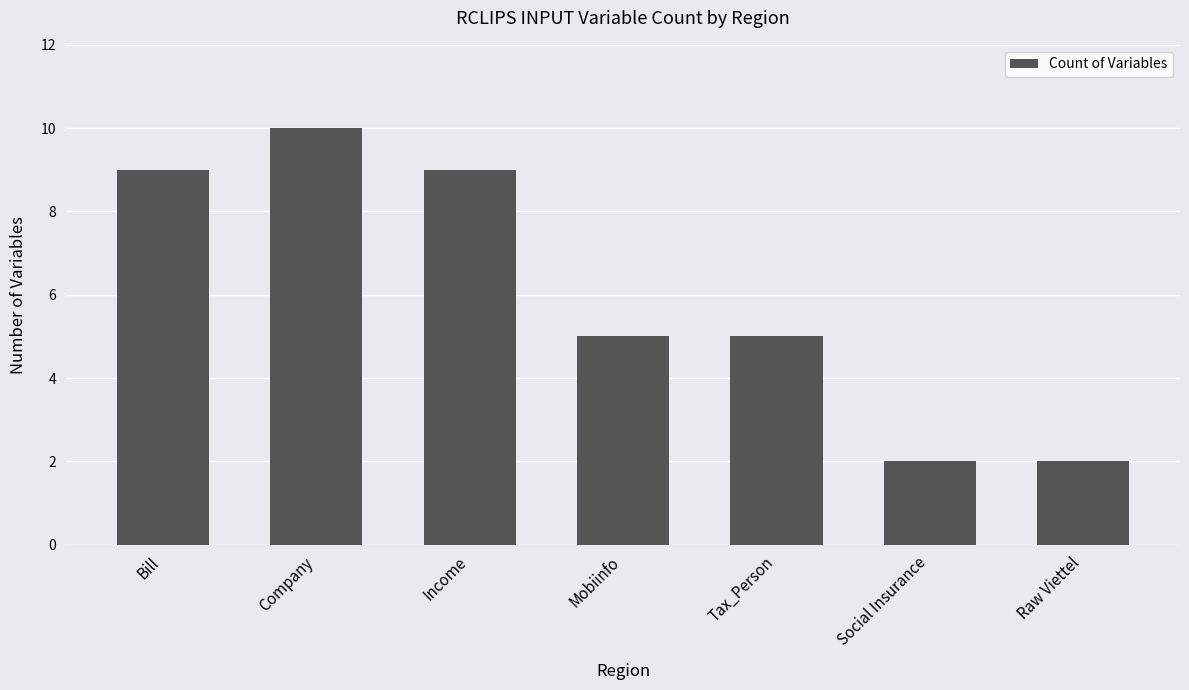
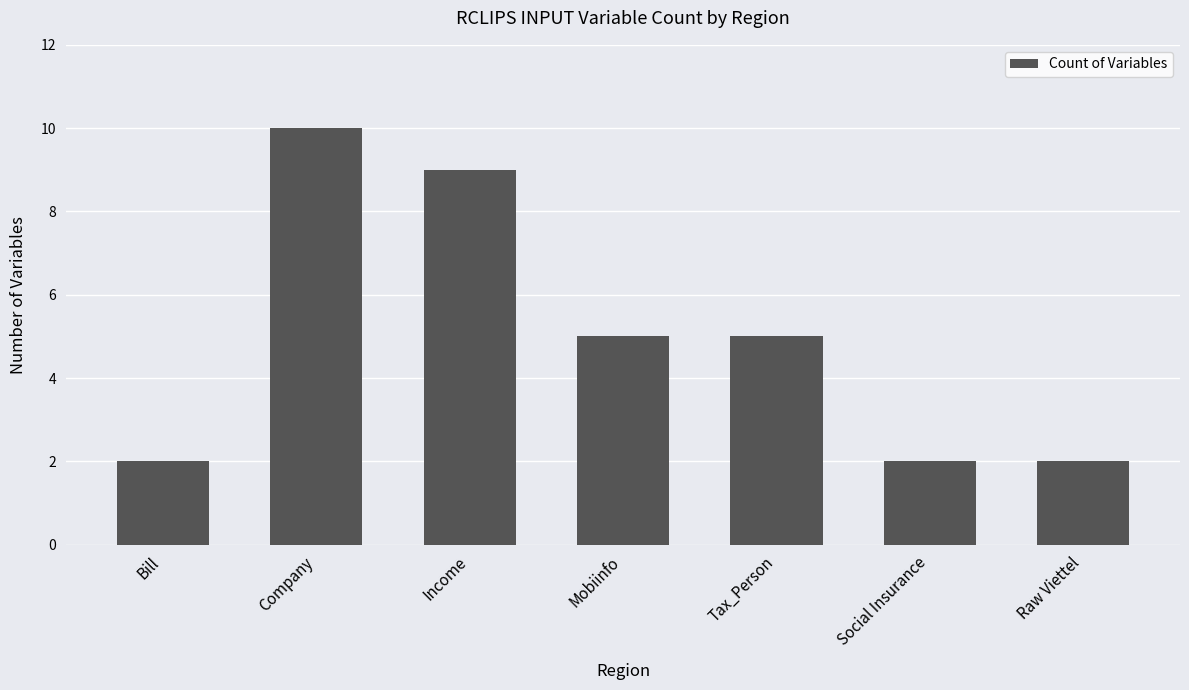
Bill: 9 -> 2
